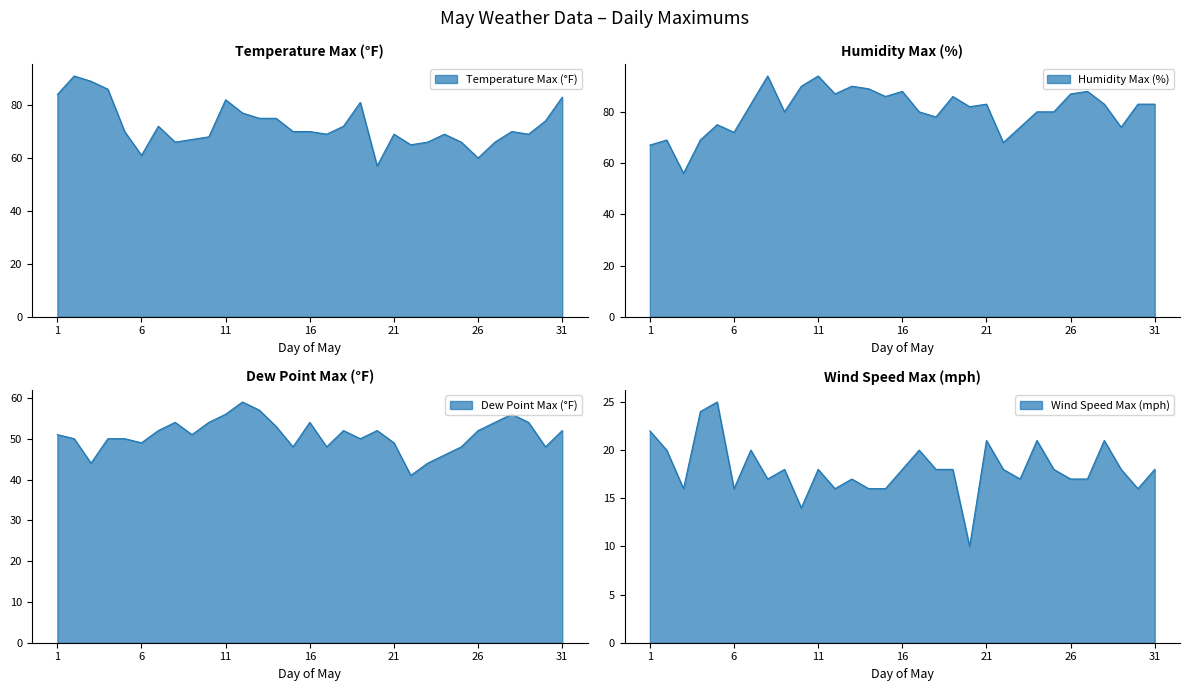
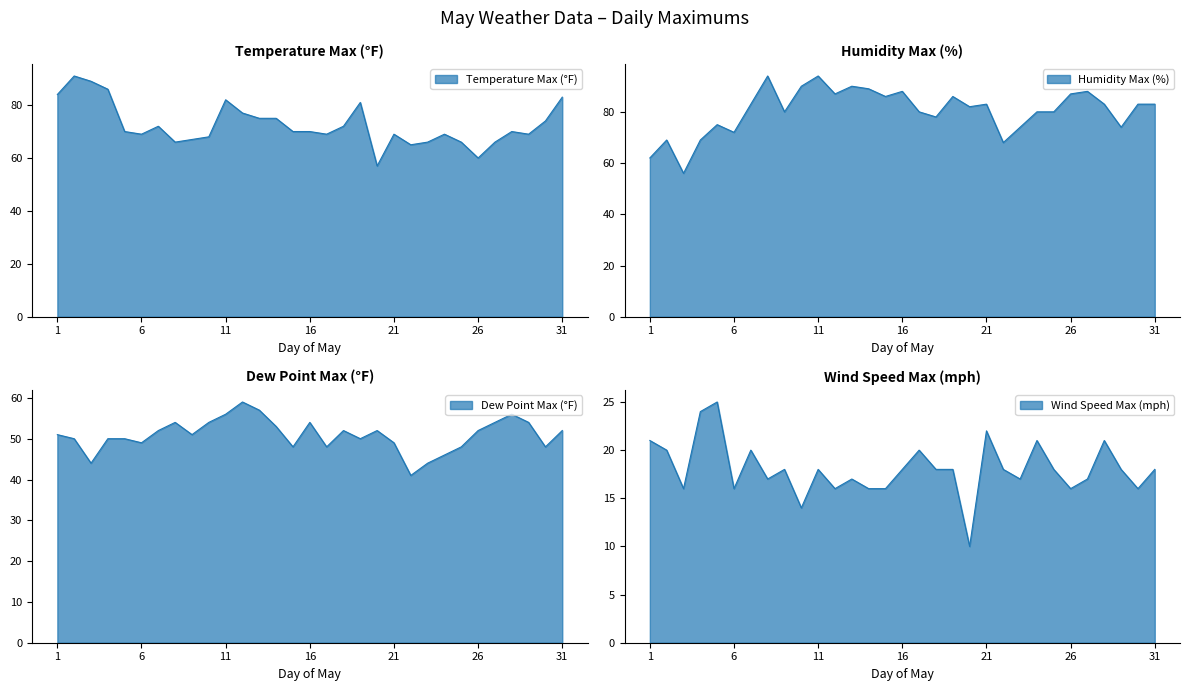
Temperature Max (°F), 6: 61 -> 69
Humidity Max (%), 1: 67 -> 62
Wind Speed Max (mph), 1: 22 -> 21
Wind Speed Max (mph), 21: 21 -> 22
Wind Speed Max (mph), 26: 17 -> 16
